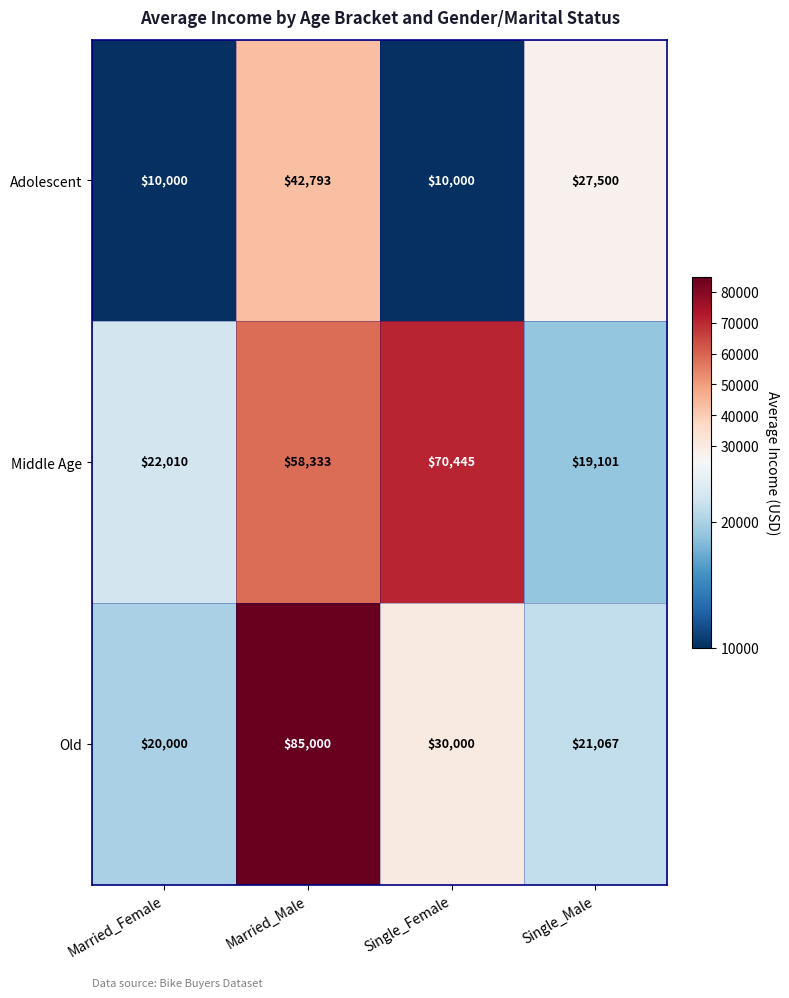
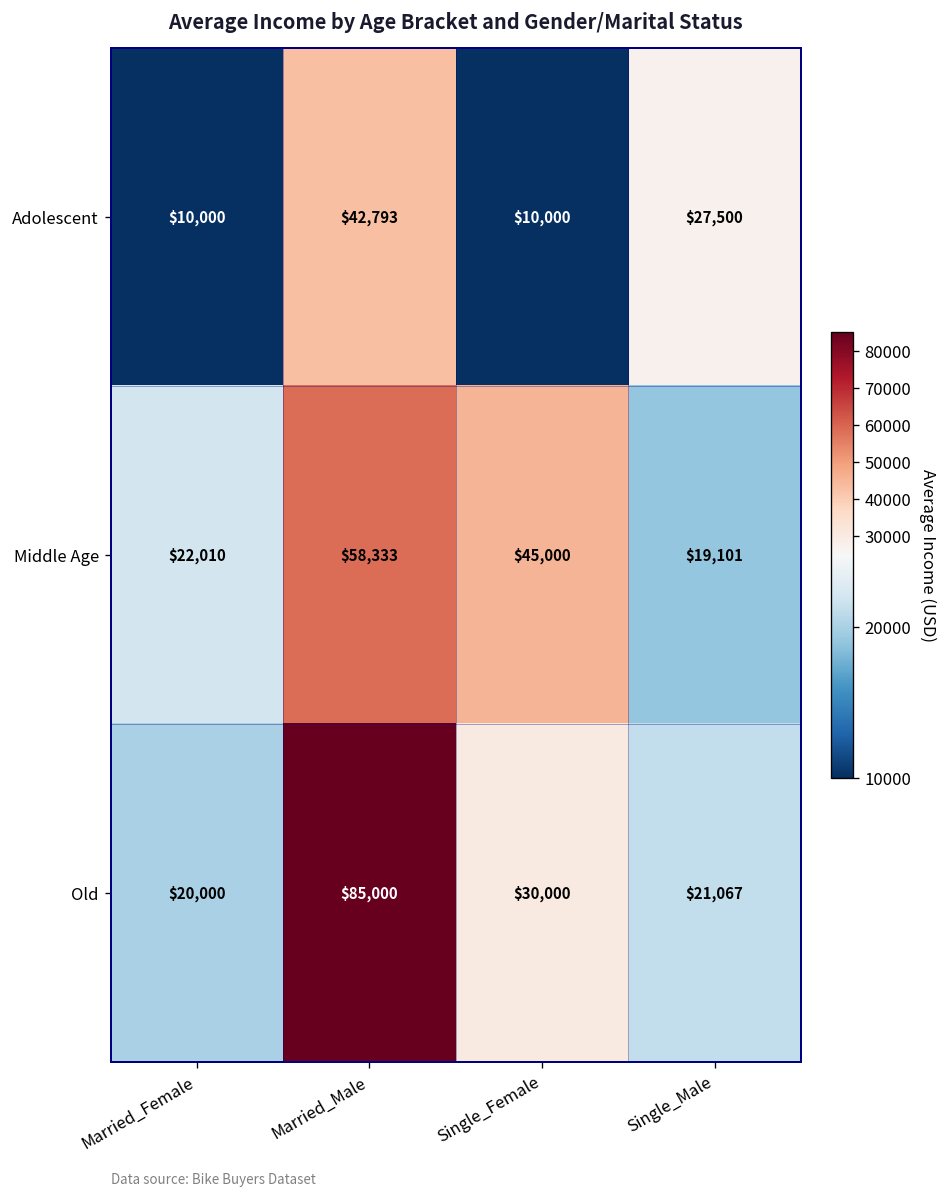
Middle Age, Single_Female: $70,445 -> $45,000
